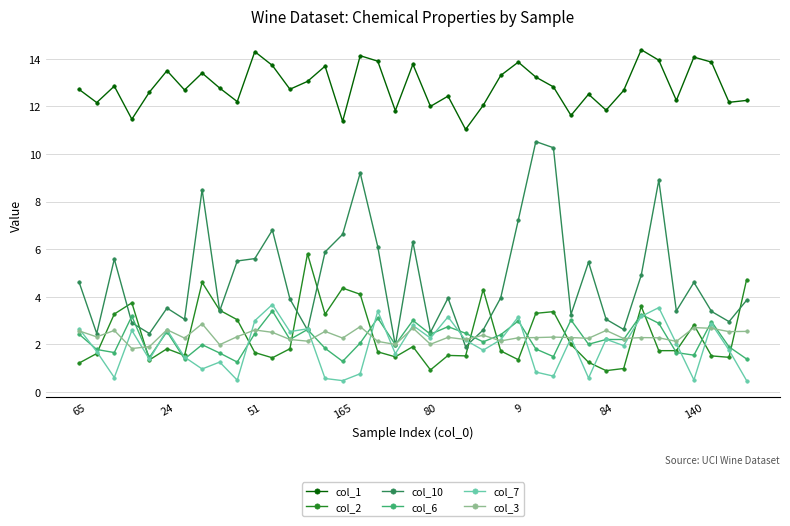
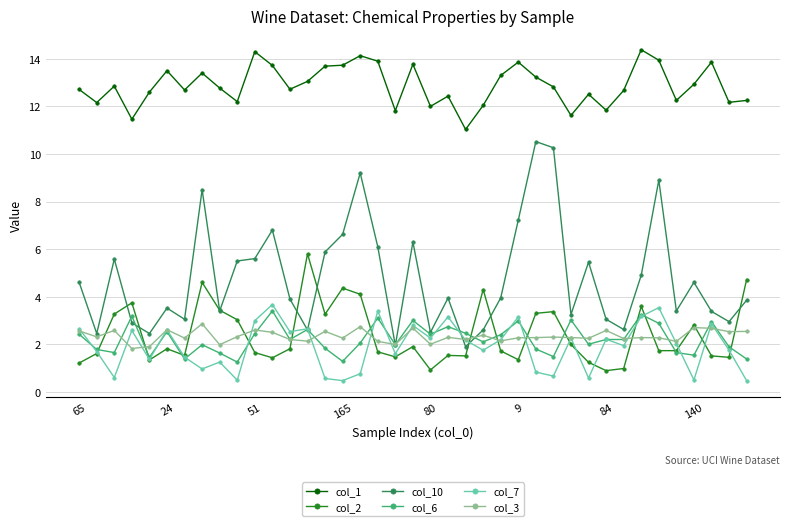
col_1, 165: 11.4 -> 13.7
col_1, 140: 14.1 -> 12.9
